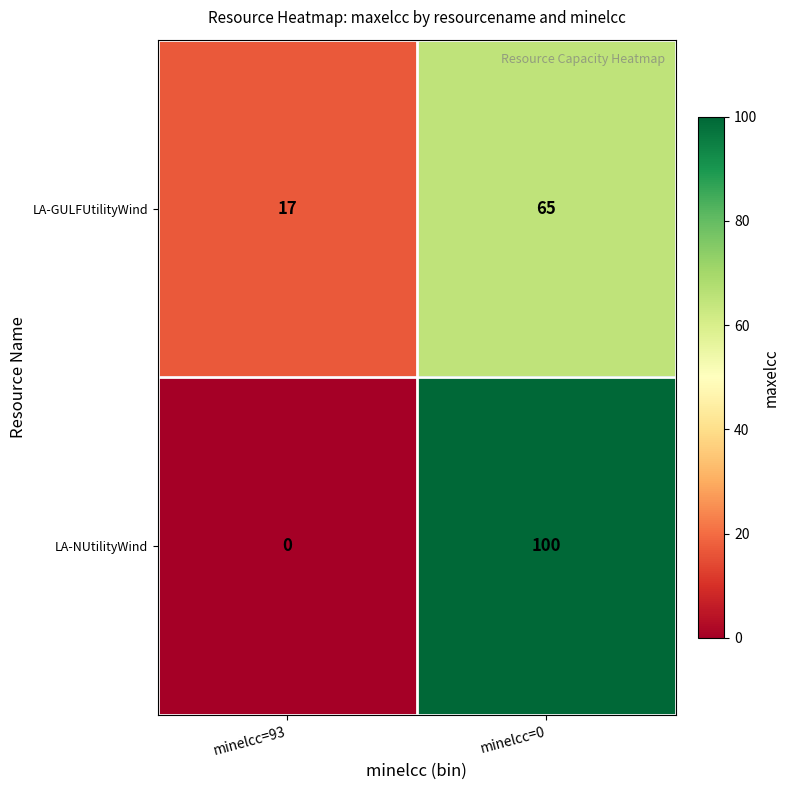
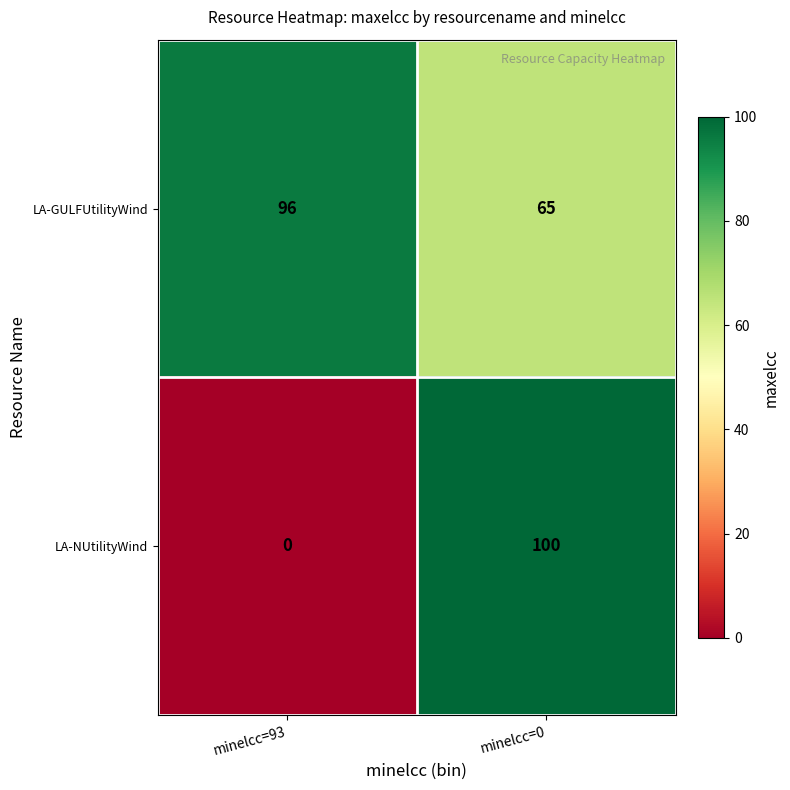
LA-GULFUtilityWind, minelcc=93: 17 -> 96
